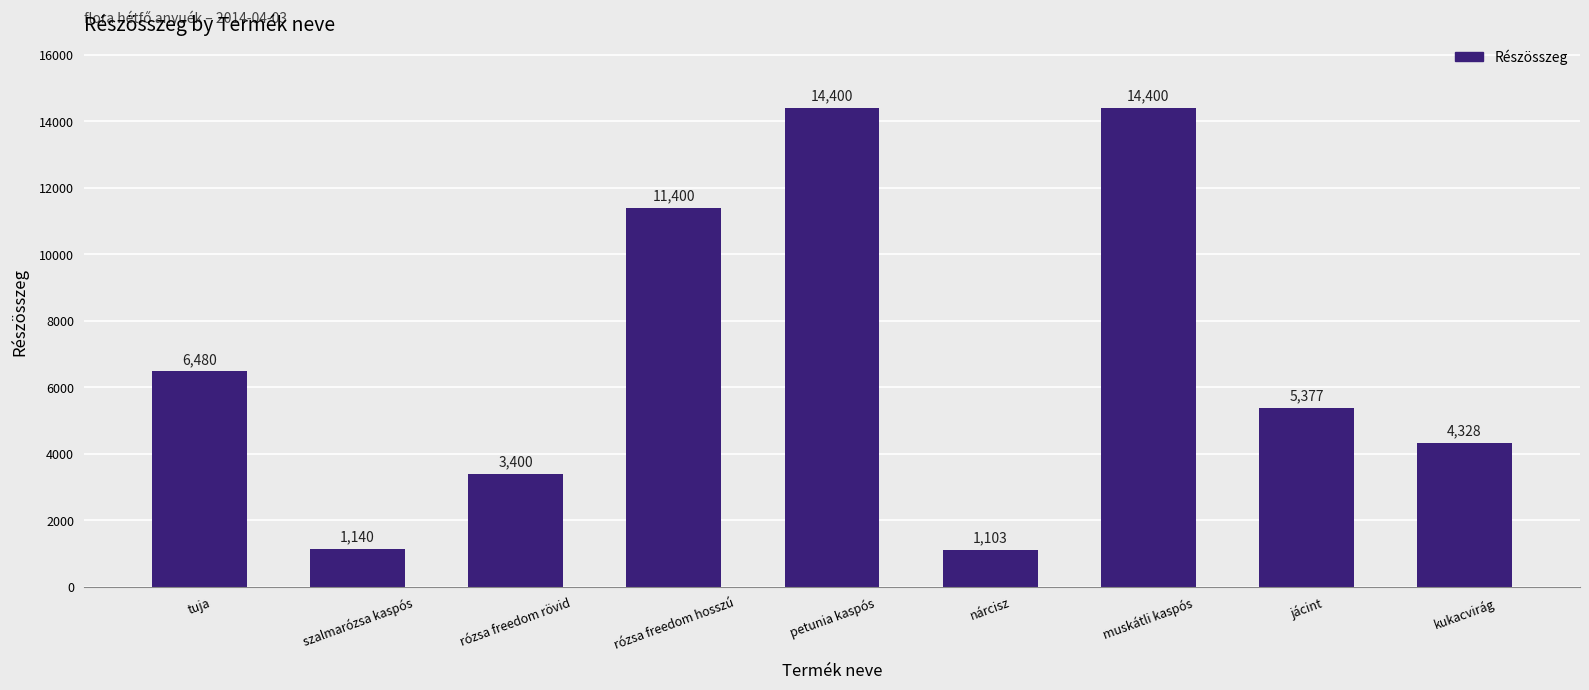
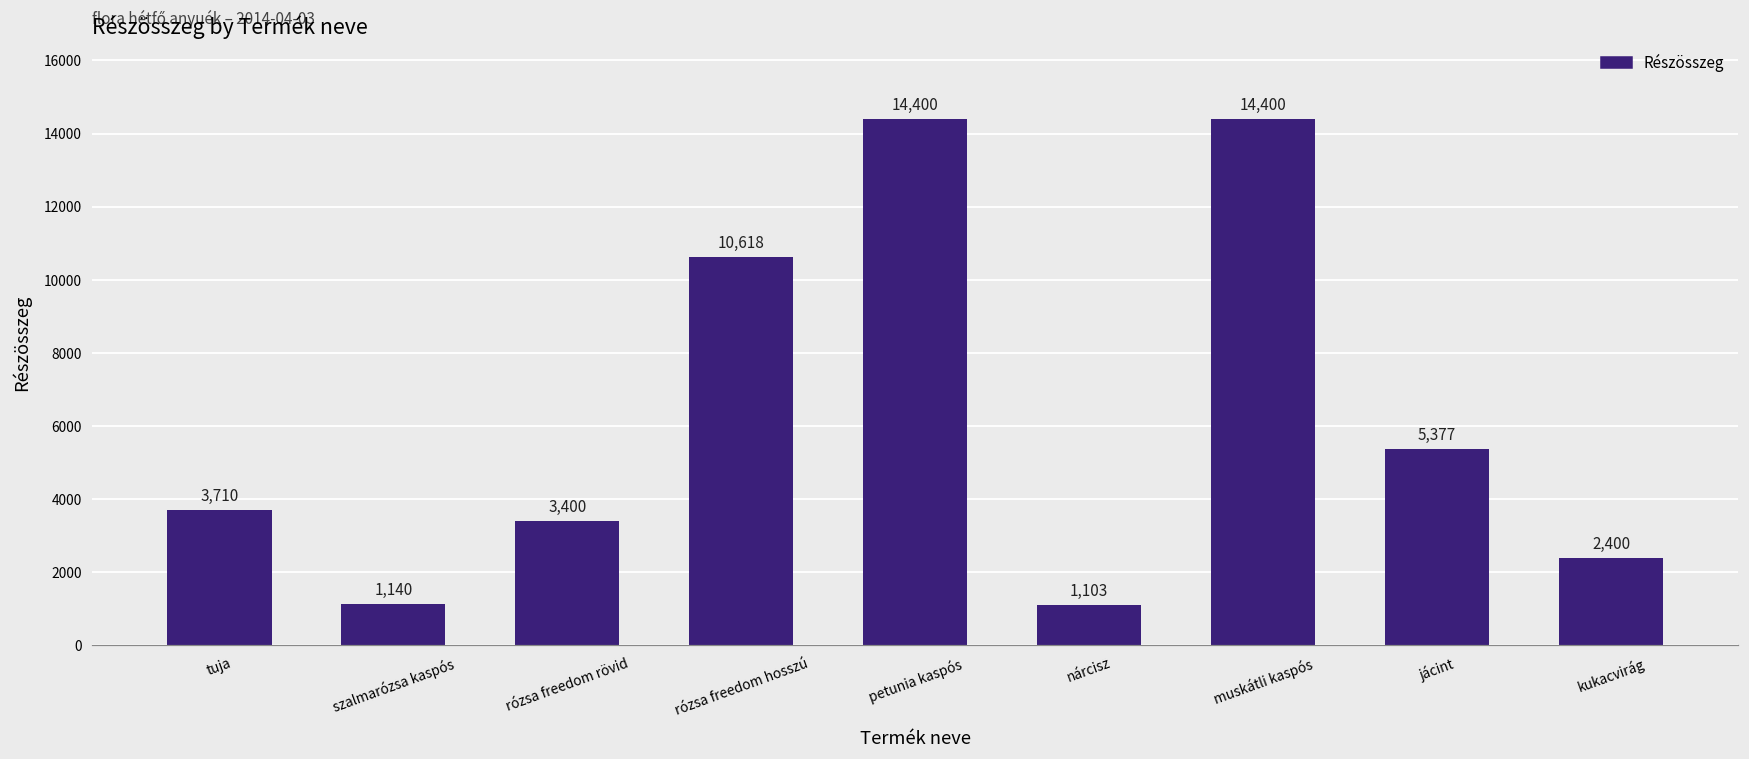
tuja: 6,480 -> 3,710
rózsa freedom hosszú: 11,400 -> 10,618
kukacvirág: 4,328 -> 2,400
